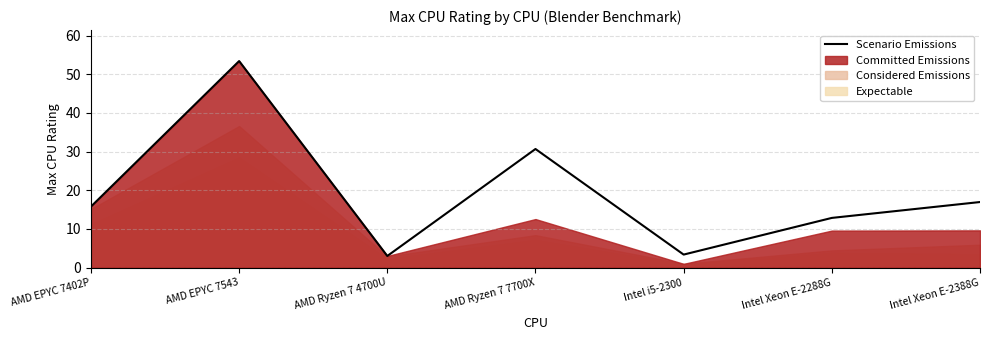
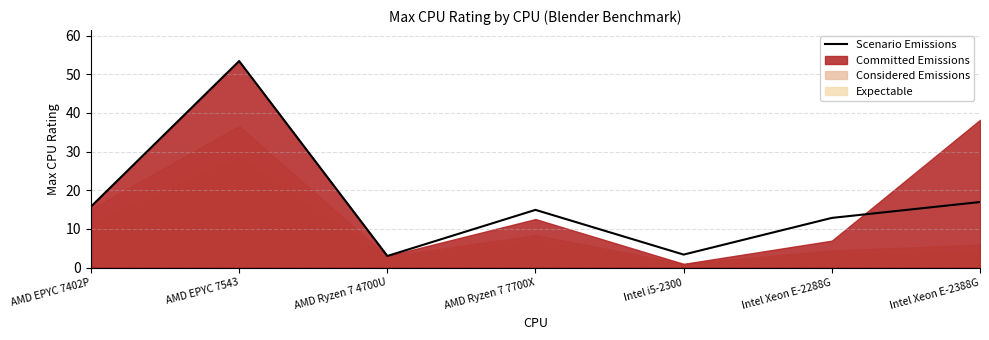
Scenario Emissions, AMD Ryzen 7 7700X: 31 -> 15
Committed Emissions, Intel Xeon E-2288G: 10 -> 7
Committed Emissions, Intel Xeon E-2388G: 10 -> 38
